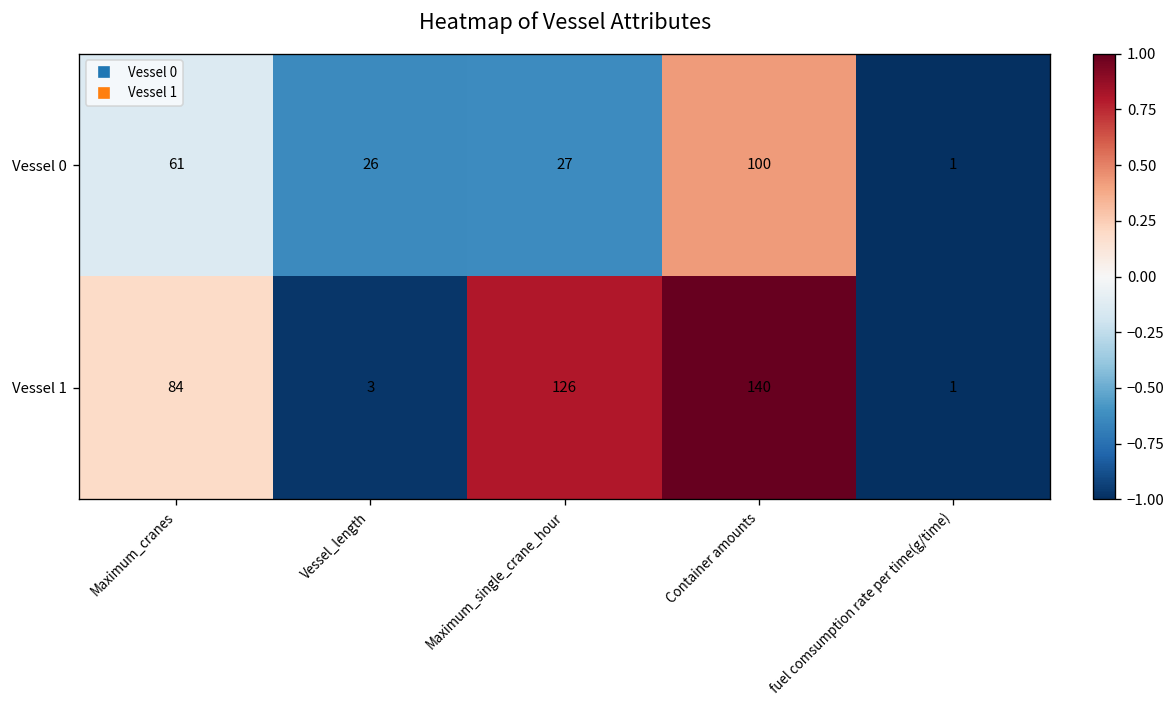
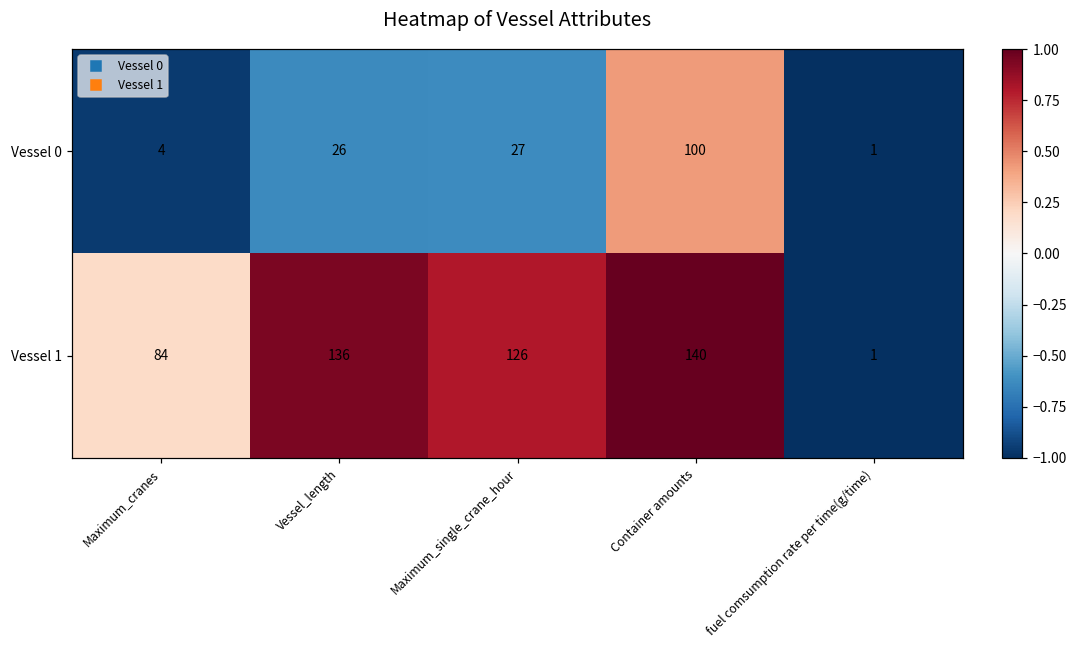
Vessel 0, Maximum_cranes: 61 -> 4
Vessel 1, Vessel_length: 3 -> 136
